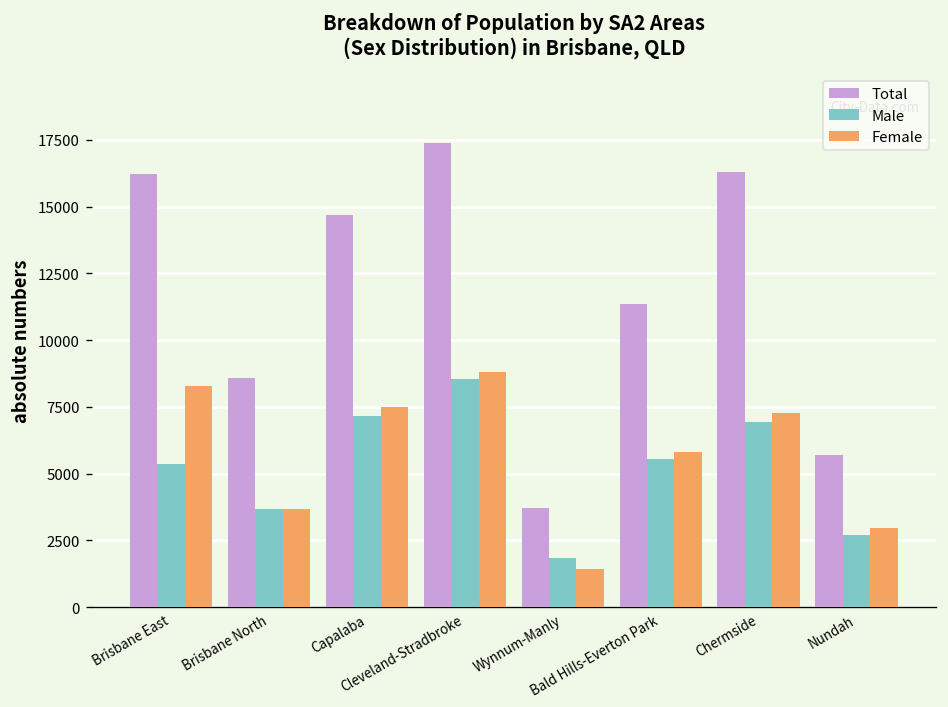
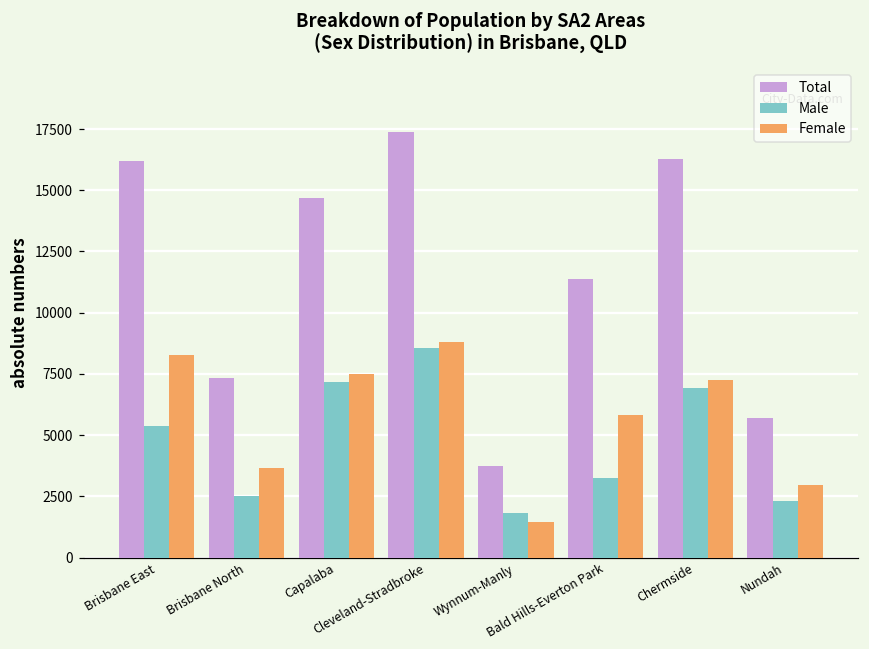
Total, Brisbane North: 8600 -> 7300
Male, Brisbane North: 3700 -> 2500
Male, Bald Hills-Everton Park: 5500 -> 3300
Male, Nundah: 2700 -> 2300
